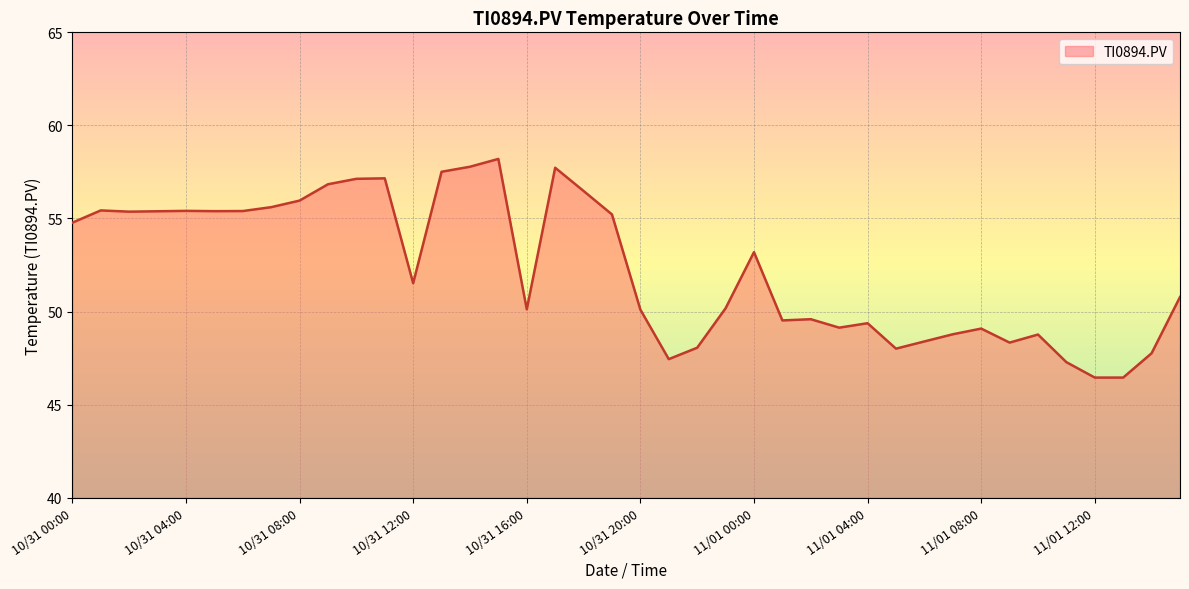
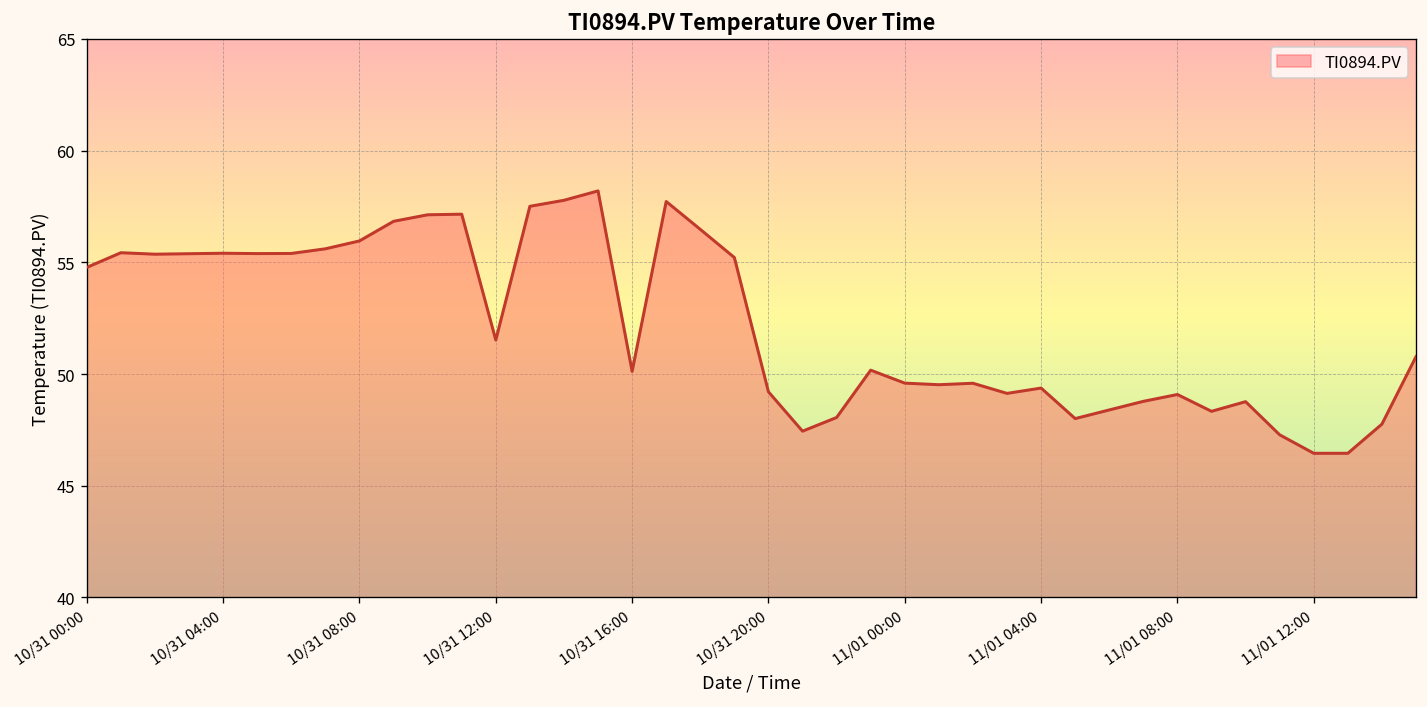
10/31 20:00: 50.1 -> 49.2
11/01 00:00: 53.2 -> 49.6
